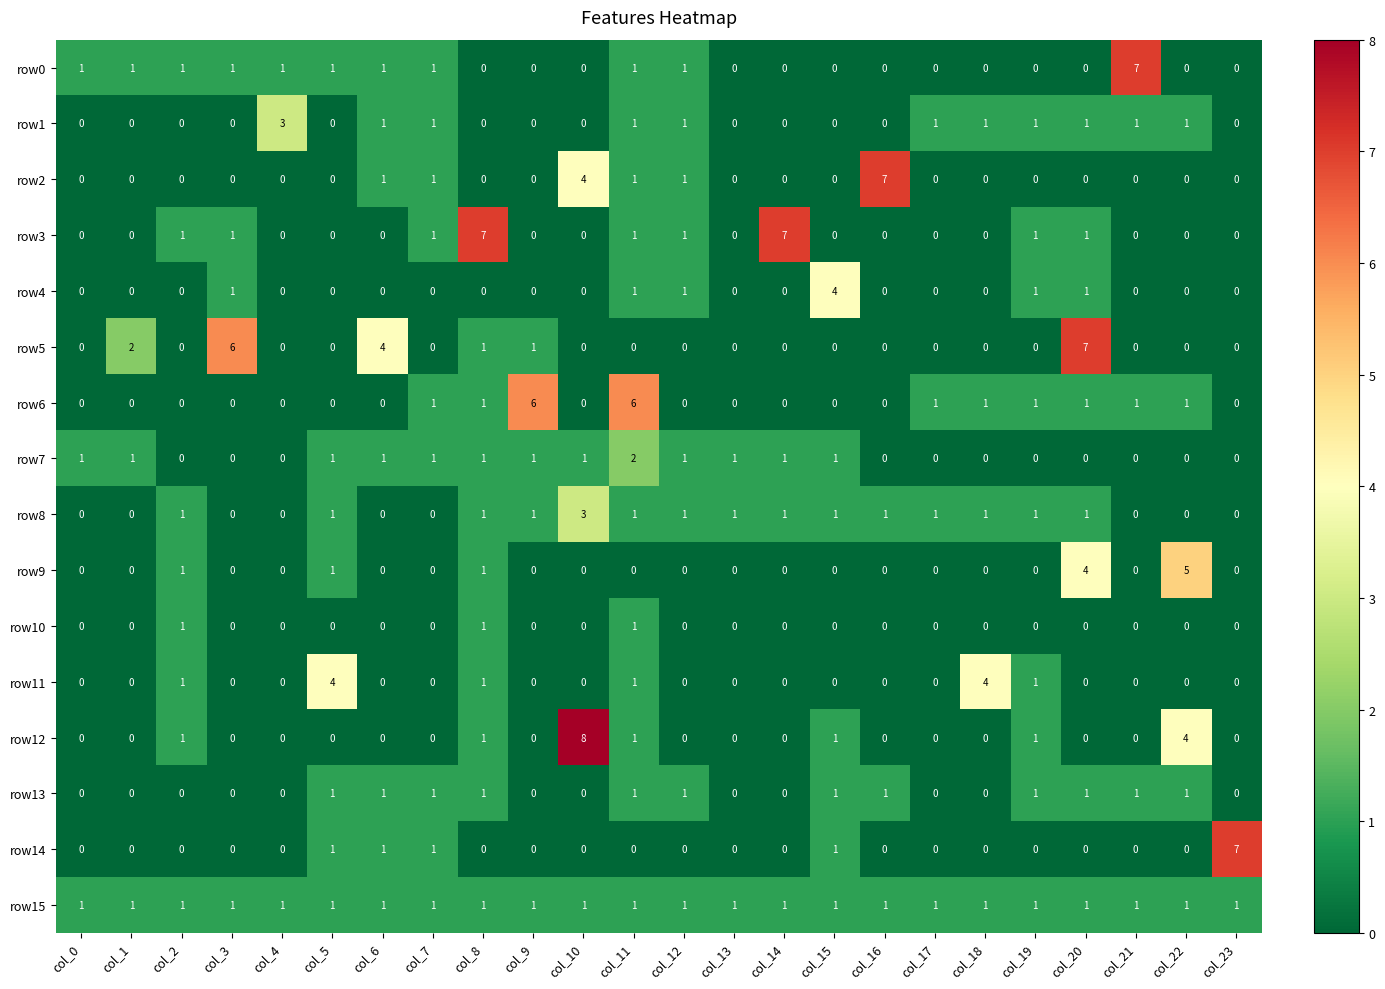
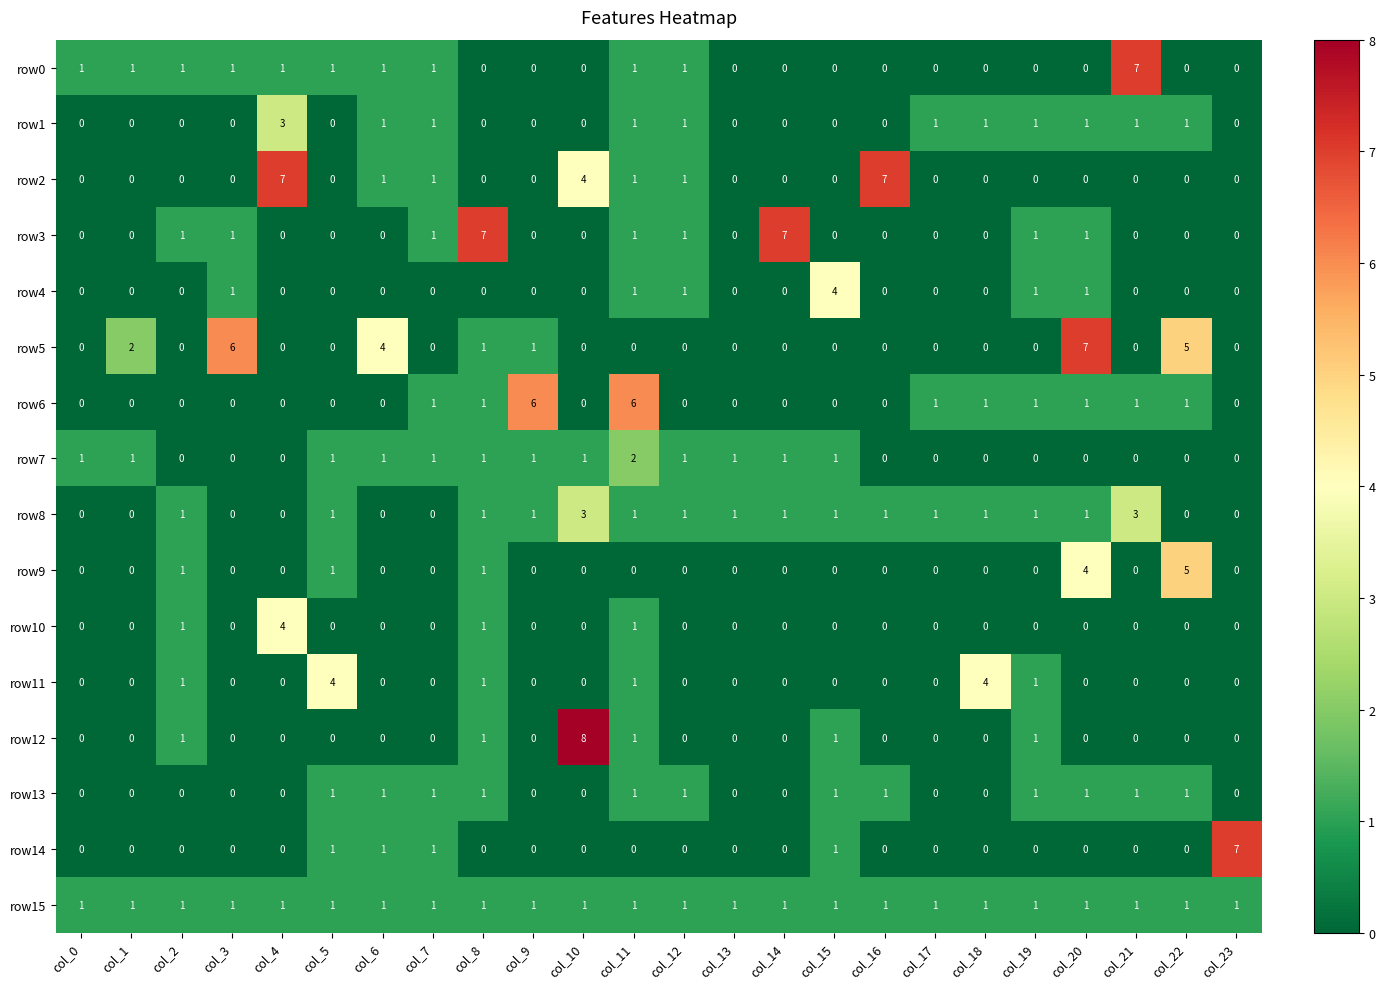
row2, col_4: 0 -> 7
row5, col_22: 0 -> 5
row8, col_21: 0 -> 3
row10, col_4: 0 -> 4
row12, col_22: 4 -> 0
